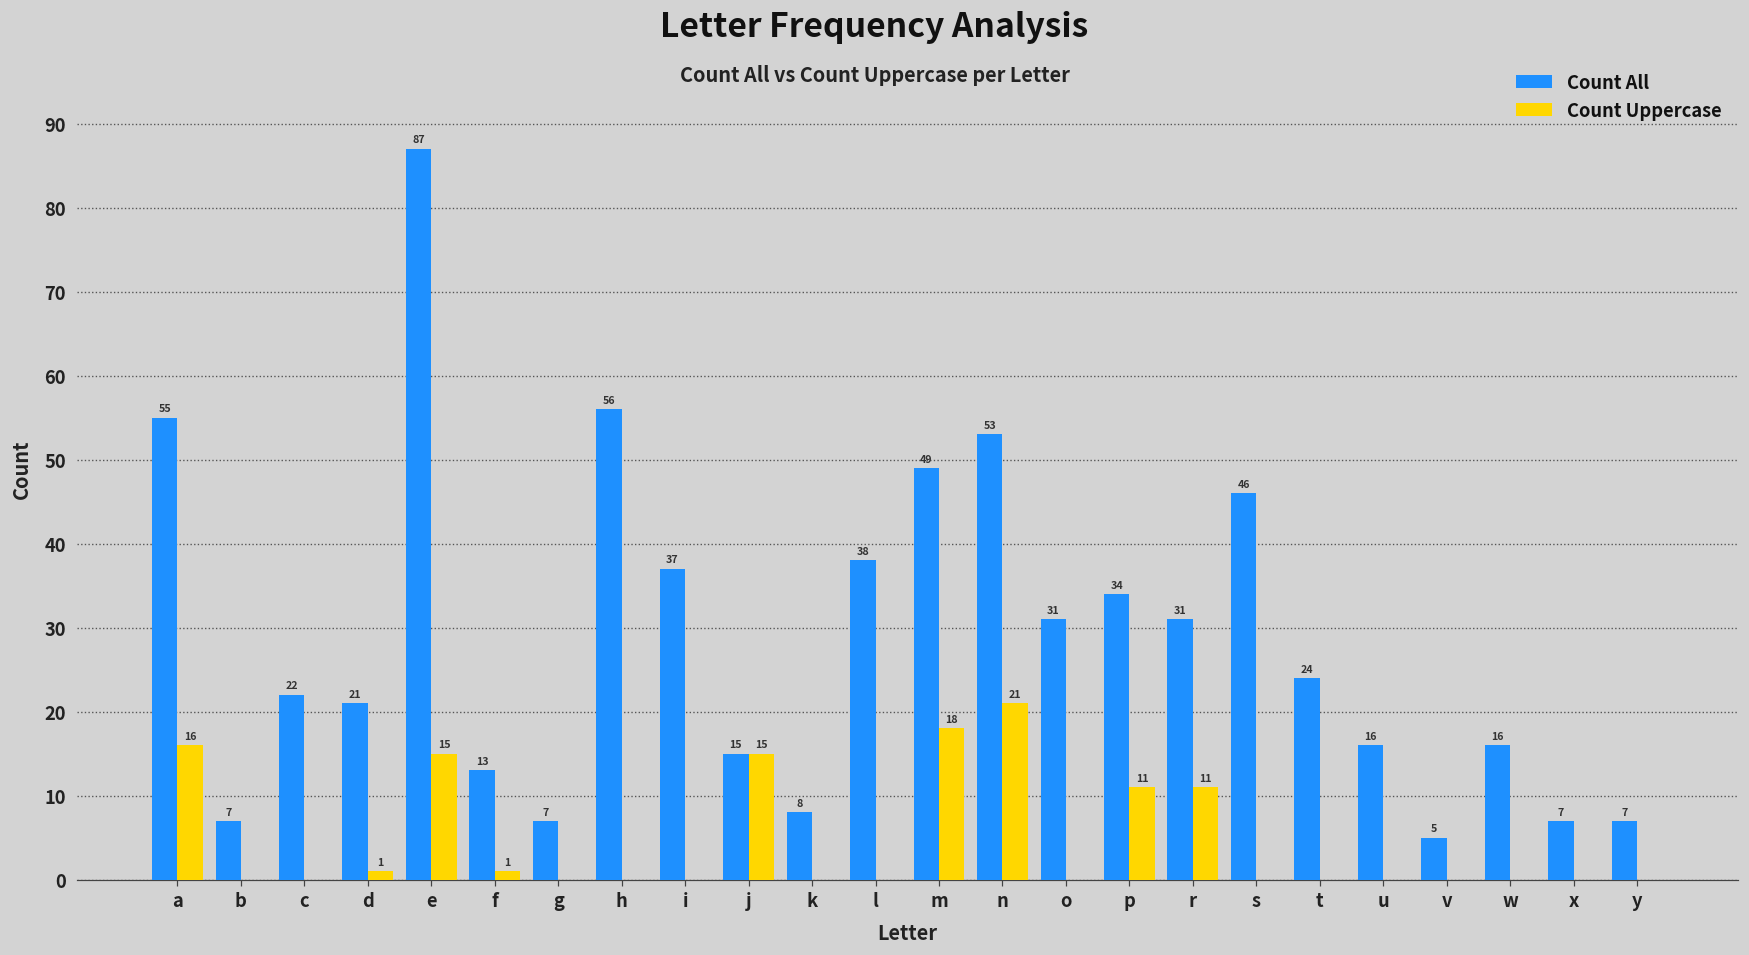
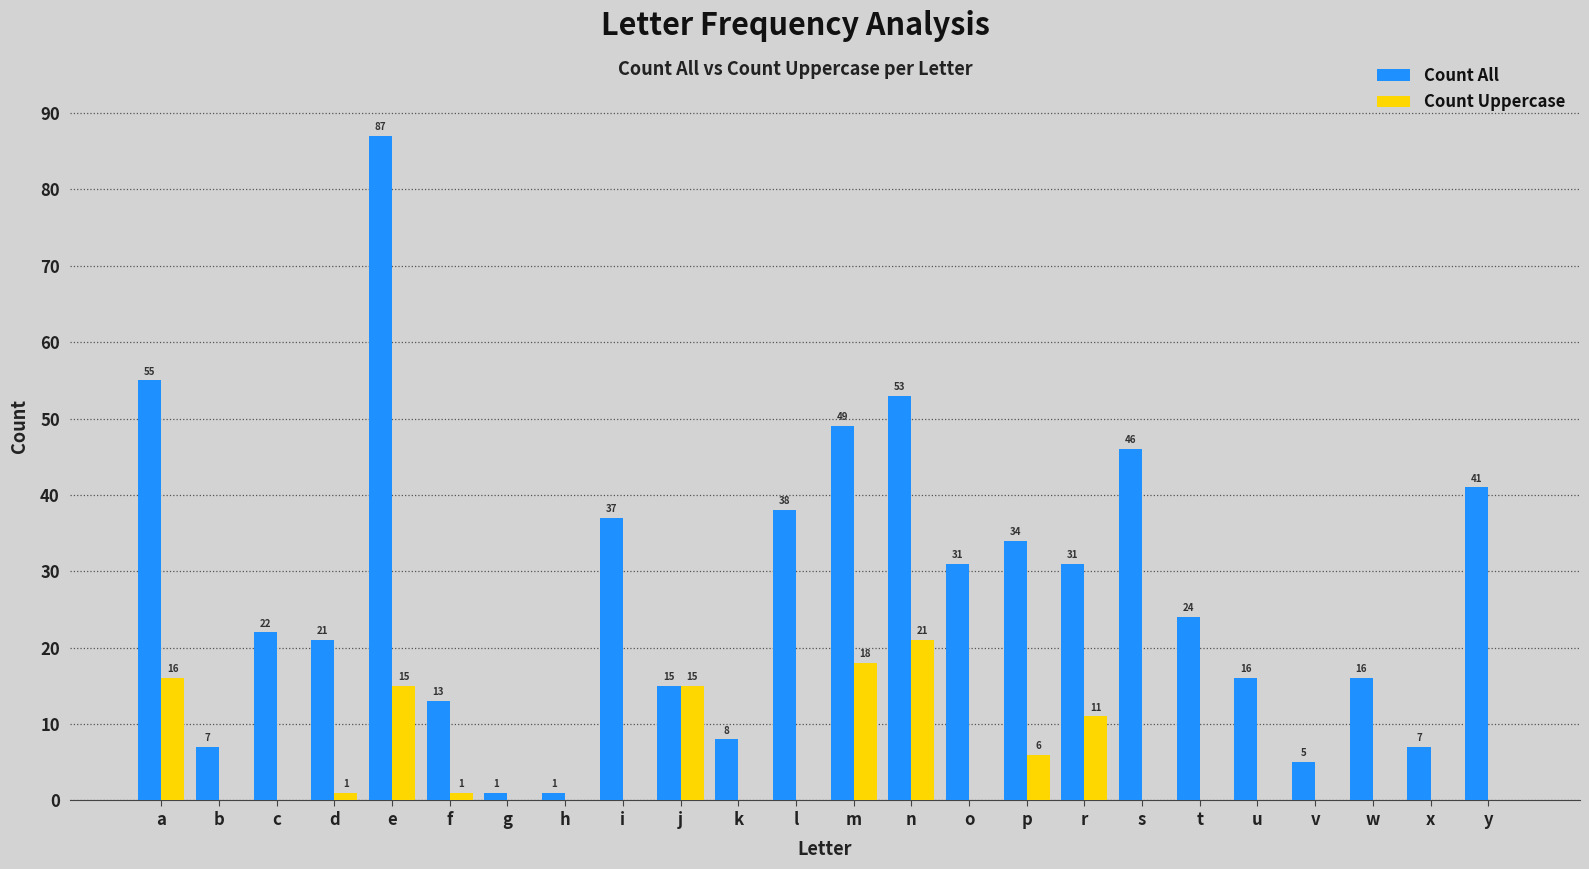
Count All, g: 7 -> 1
Count All, h: 56 -> 1
Count Uppercase, p: 11 -> 6
Count All, y: 7 -> 41
